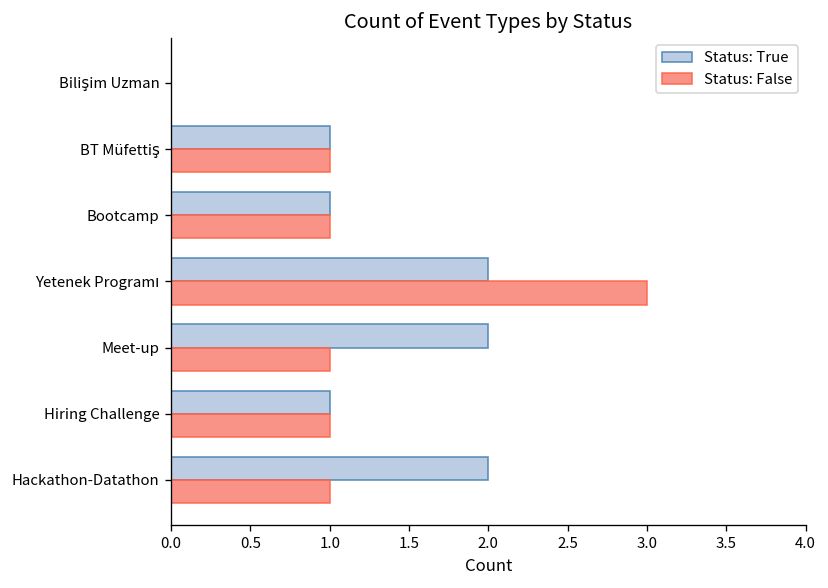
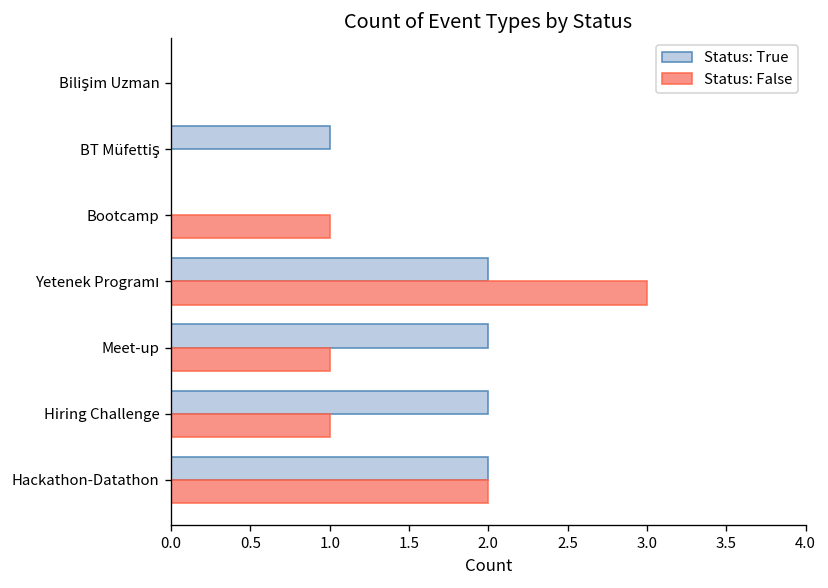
Status: False, BT Müfettiş: 1 -> 0
Status: True, Bootcamp: 1 -> 0
Status: True, Hiring Challenge: 1 -> 2
Status: False, Hackathon-Datathon: 1 -> 2
